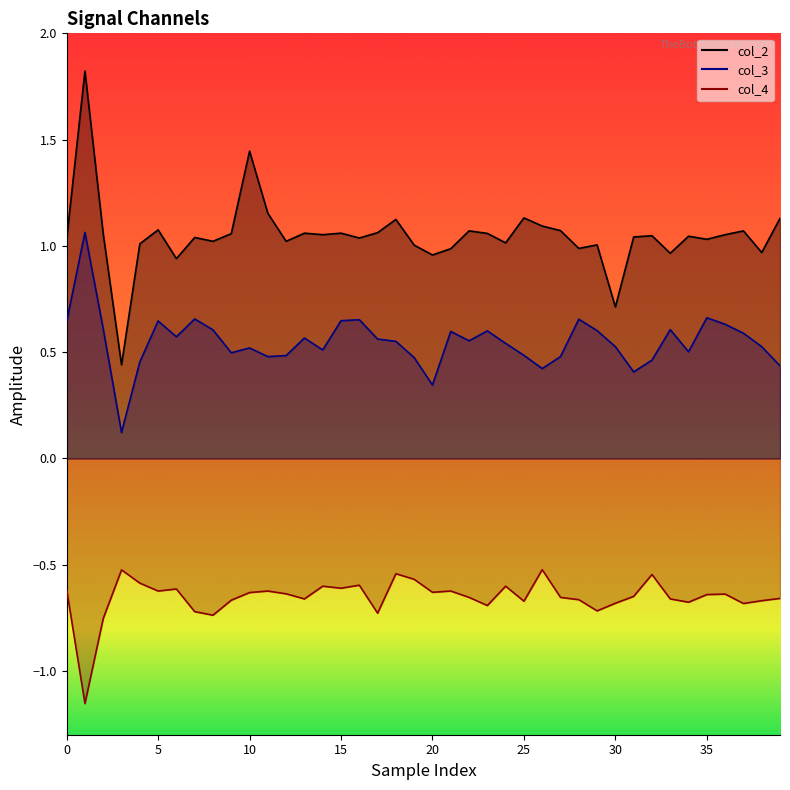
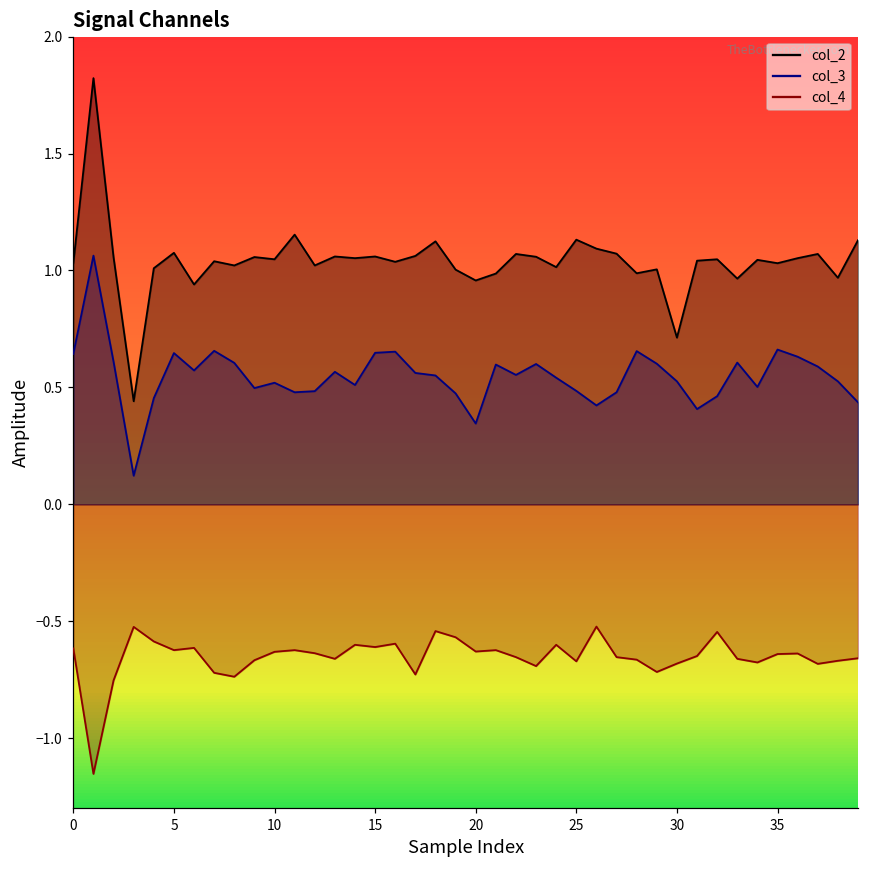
col_2, 10: 1.45 -> 1.05
